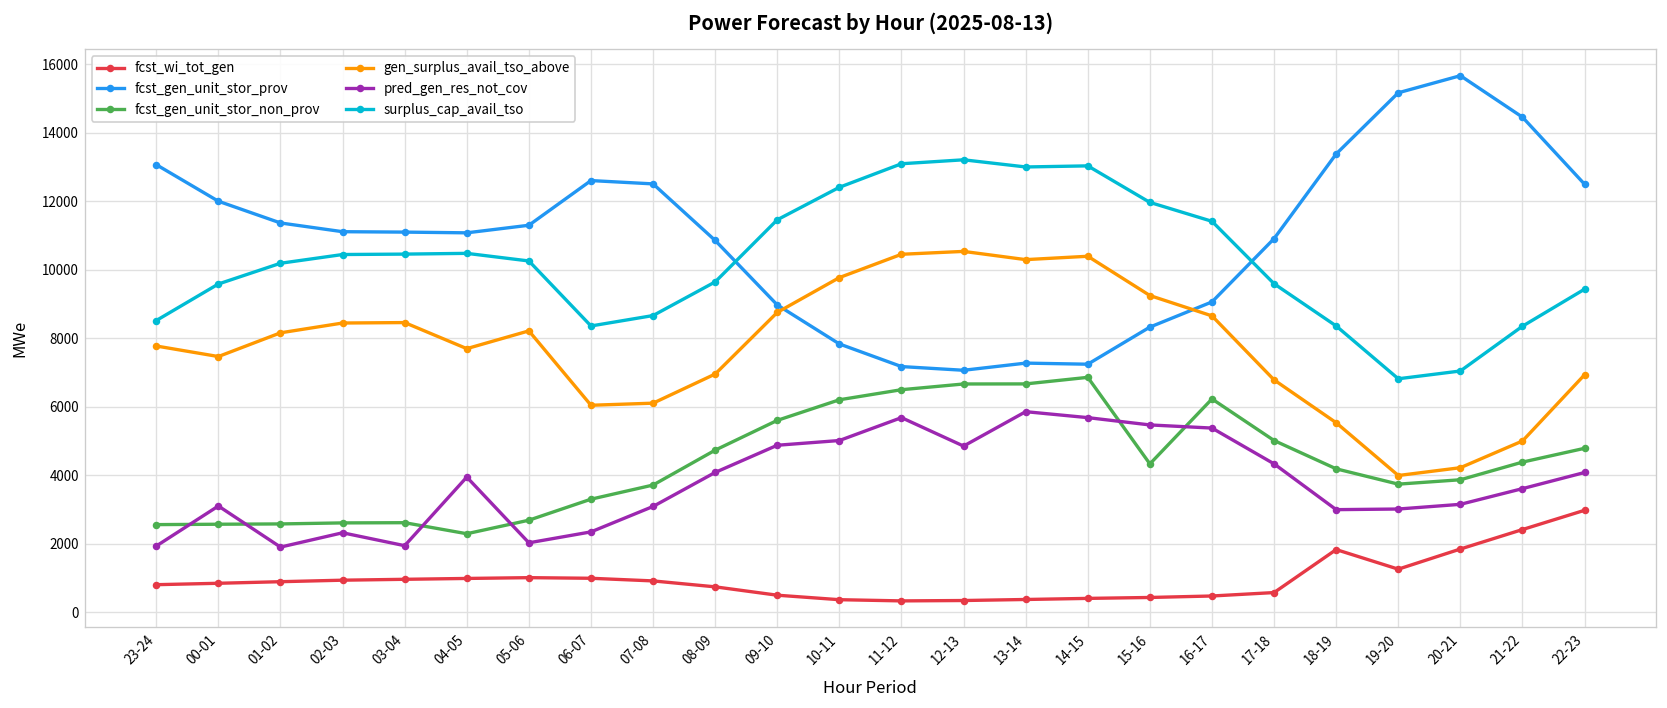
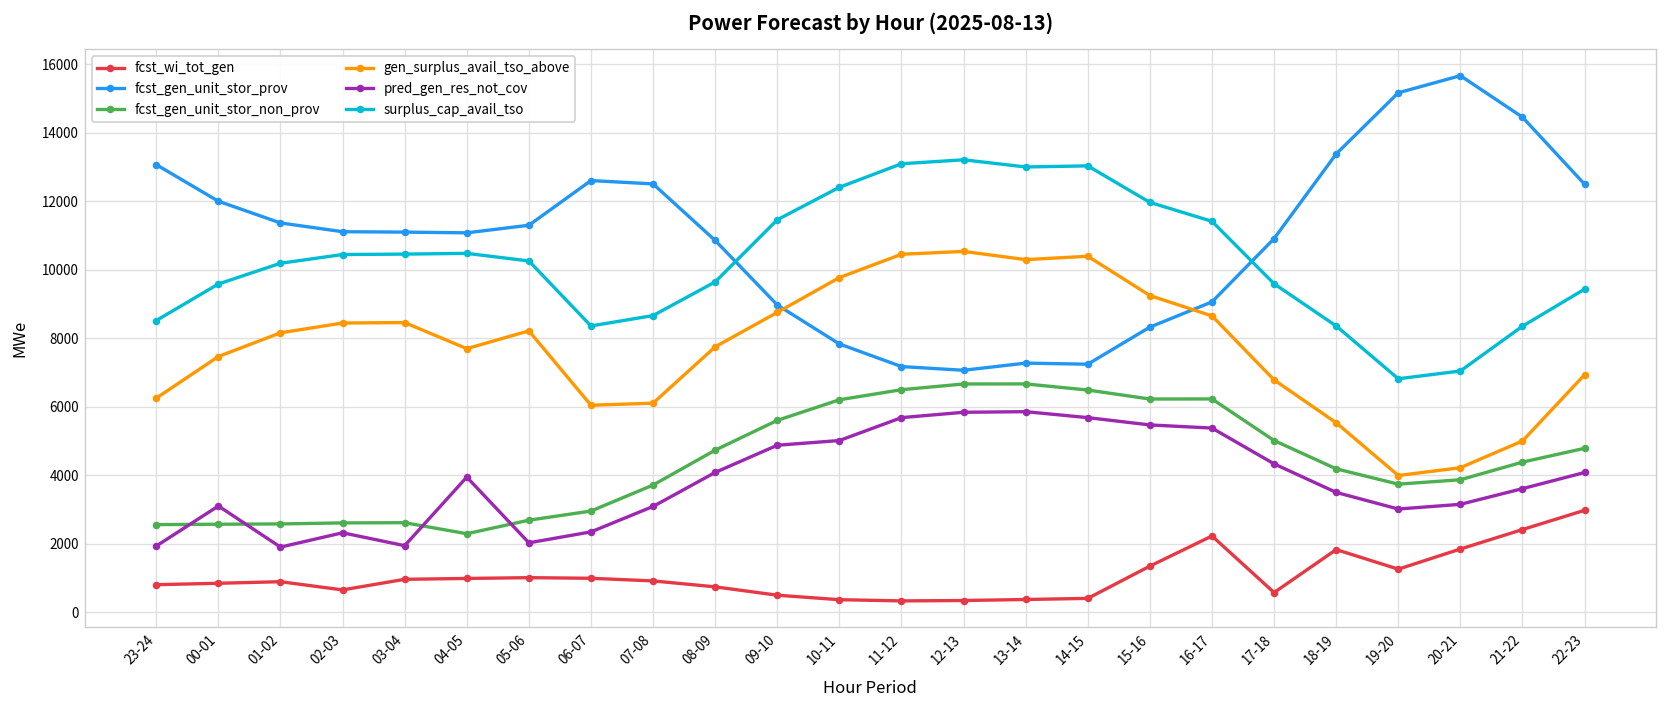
gen_surplus_avail_tso_above, 23-24: 7800 -> 6300
fcst_wi_tot_gen, 02-03: 900 -> 700
fcst_gen_unit_stor_non_prov, 06-07: 3300 -> 3000
gen_surplus_avail_tso_above, 08-09: 7000 -> 7800
pred_gen_res_not_cov, 12-13: 4900 -> 5800
fcst_gen_unit_stor_non_prov, 14-15: 6900 -> 6500
fcst_wi_tot_gen, 15-16: 400 -> 1400
fcst_gen_unit_stor_non_prov, 15-16: 4300 -> 6200
fcst_wi_tot_gen, 16-17: 500 -> 2200
pred_gen_res_not_cov, 18-19: 3000 -> 3500
